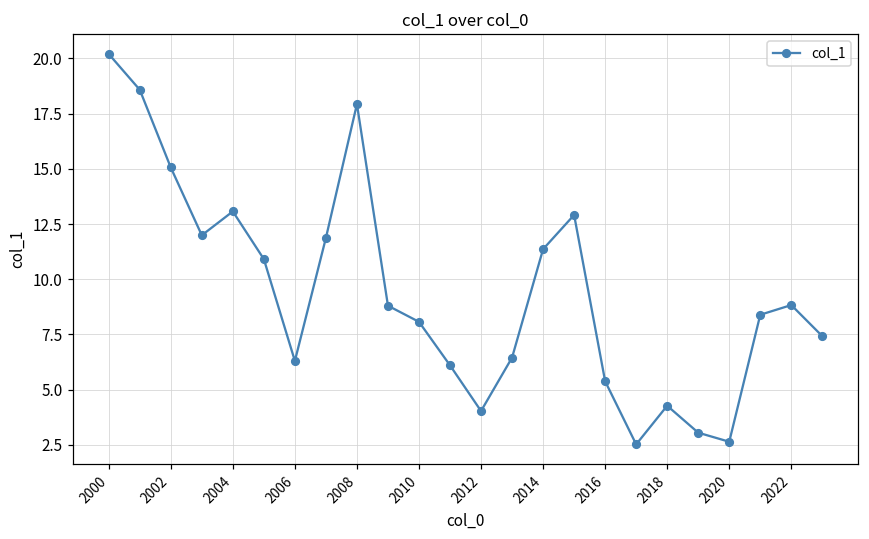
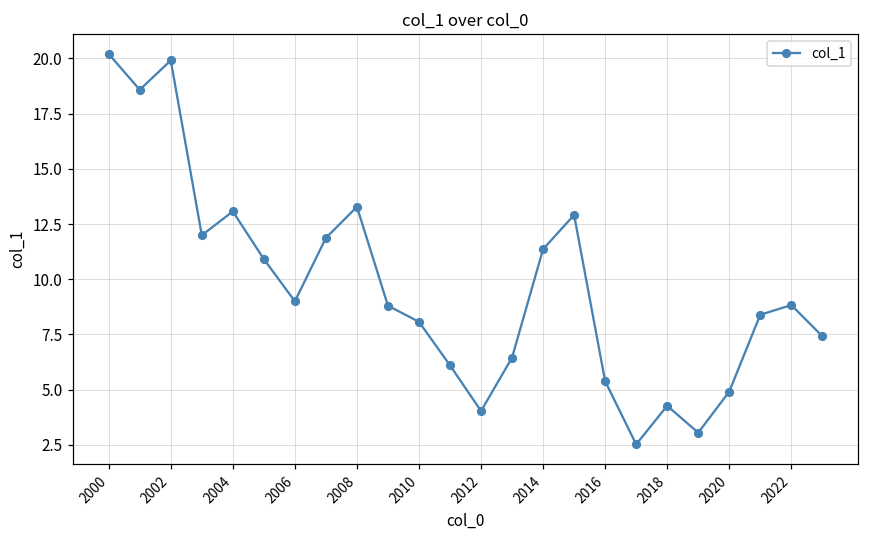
2002: 15.1 -> 19.9
2006: 6.3 -> 9.0
2008: 17.9 -> 13.3
2020: 2.6 -> 4.9
